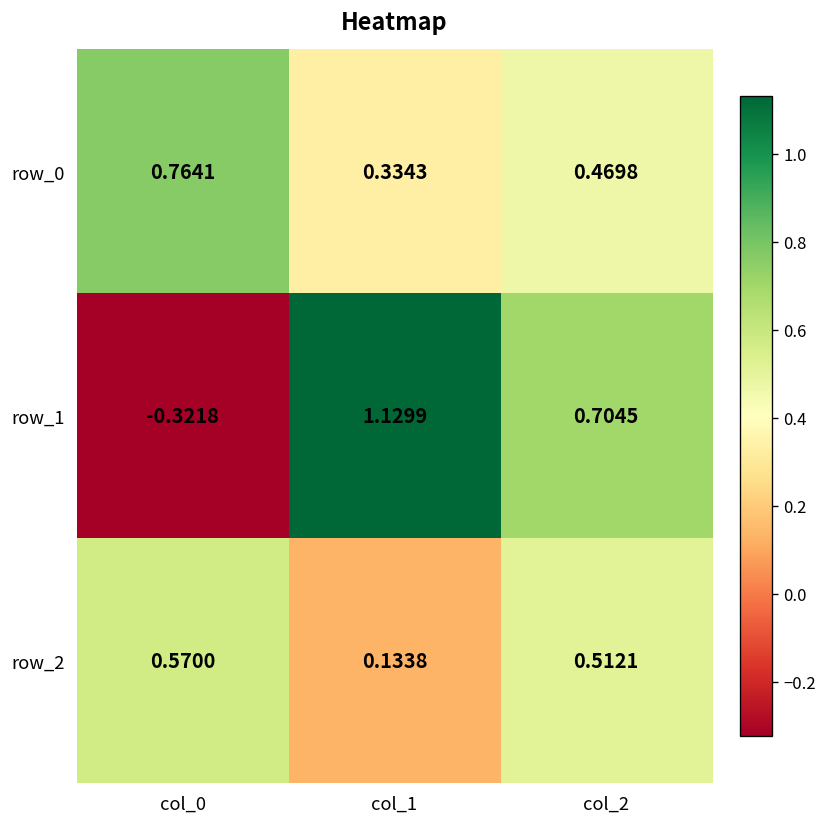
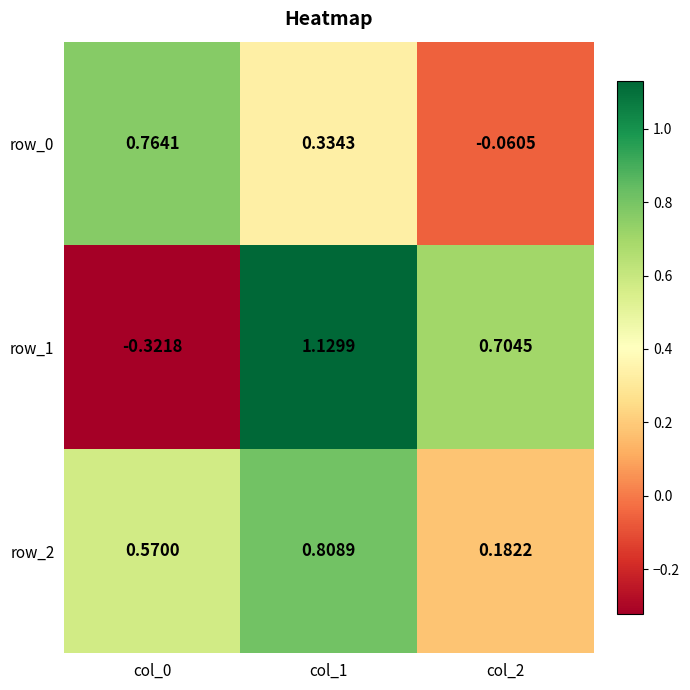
row_0, col_2: 0.4698 -> -0.0605
row_2, col_1: 0.1338 -> 0.8089
row_2, col_2: 0.5121 -> 0.1822
